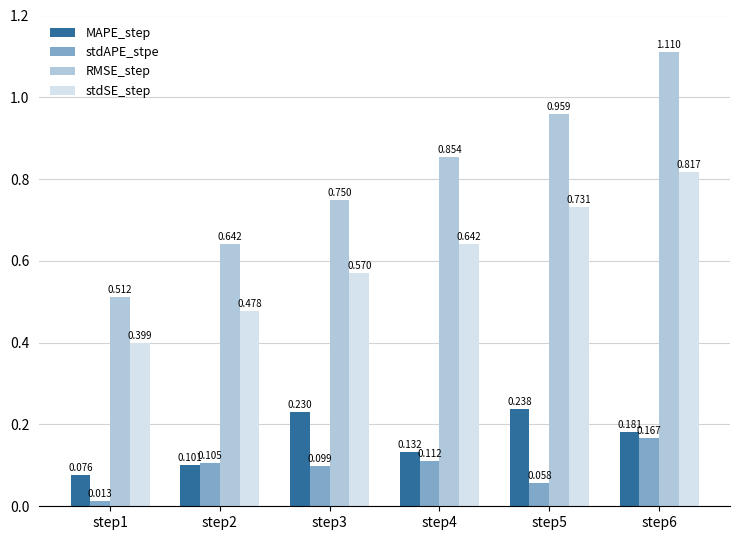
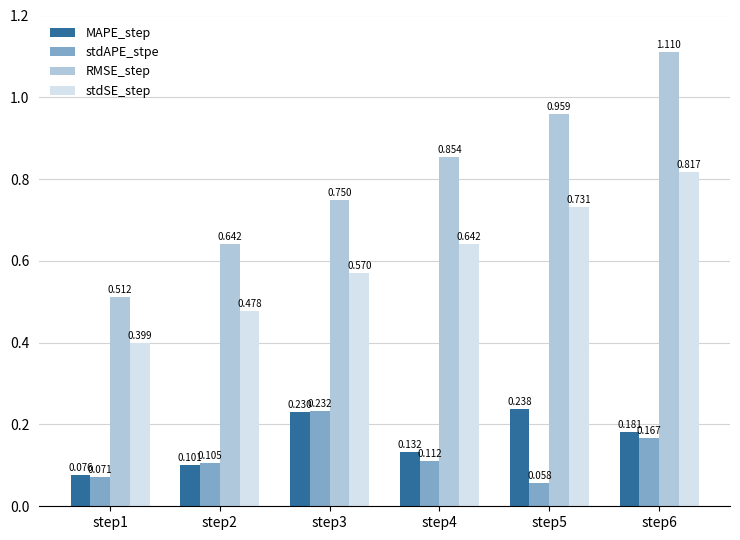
stdAPE_stpe, step1: 0.013 -> 0.071
stdAPE_stpe, step3: 0.099 -> 0.232
